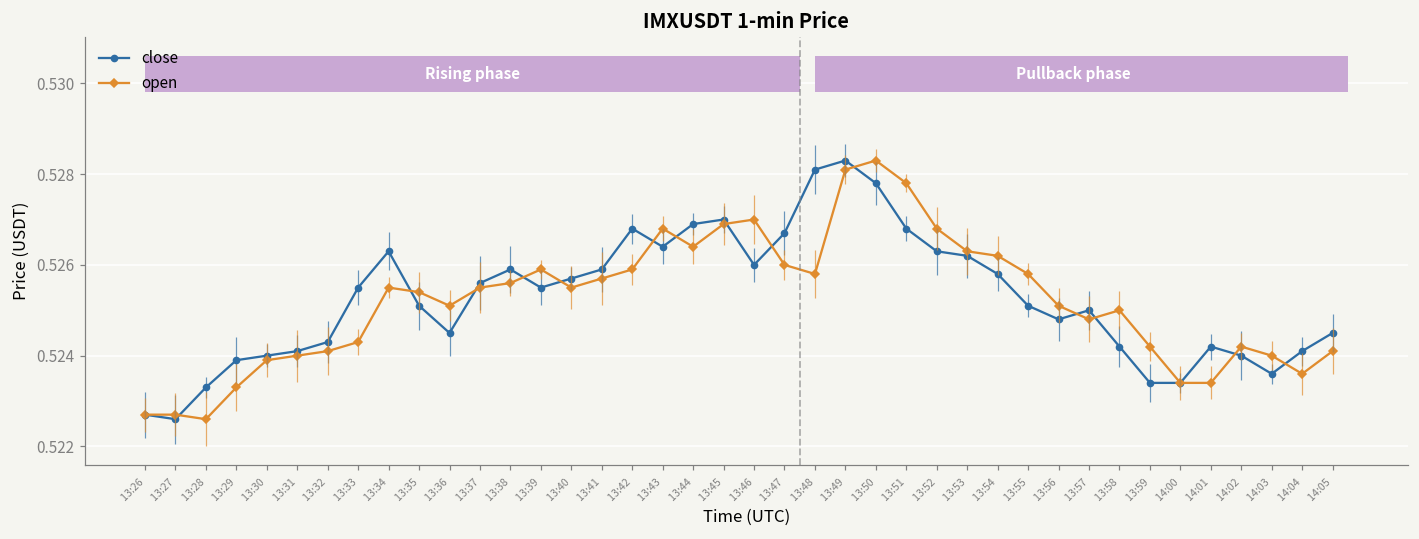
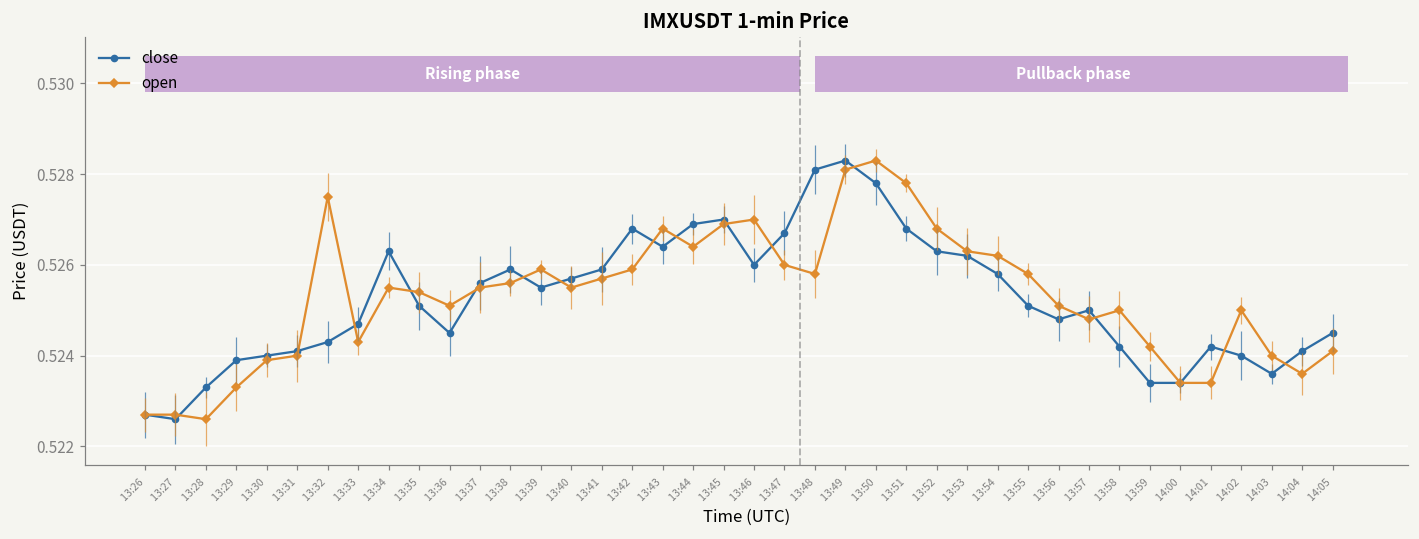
open, 13:32: 0.5241 -> 0.5275
close, 13:33: 0.5255 -> 0.5247
open, 14:02: 0.5242 -> 0.5250
